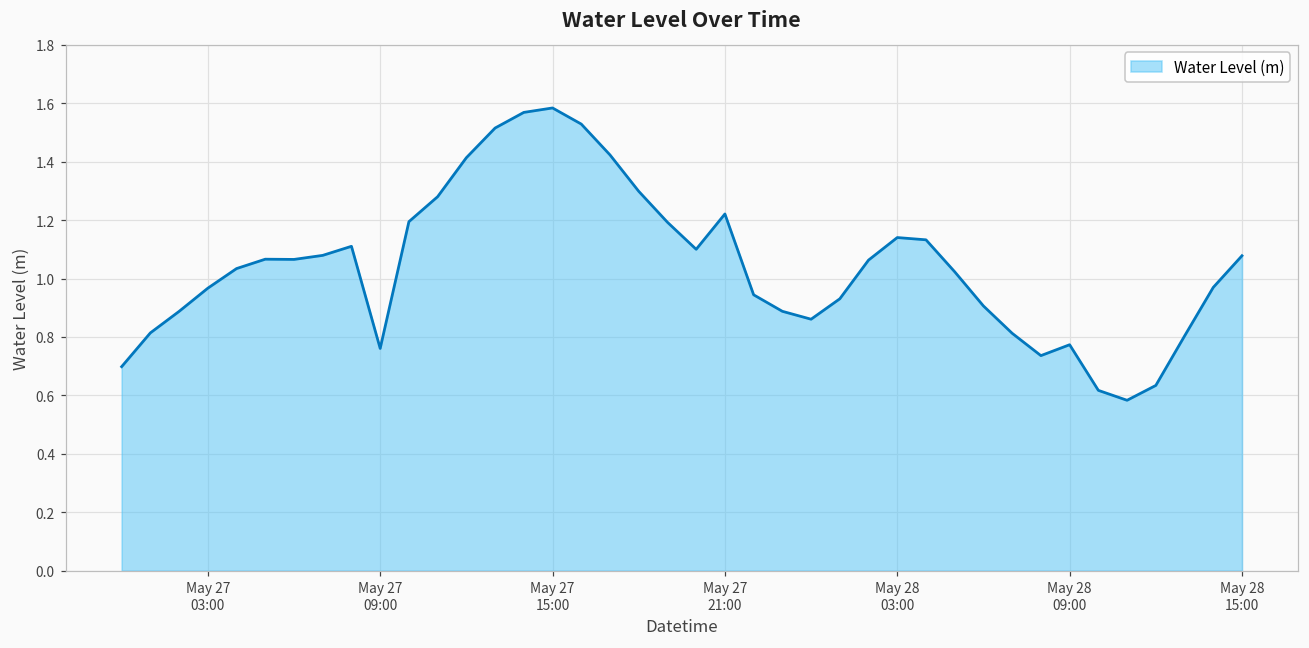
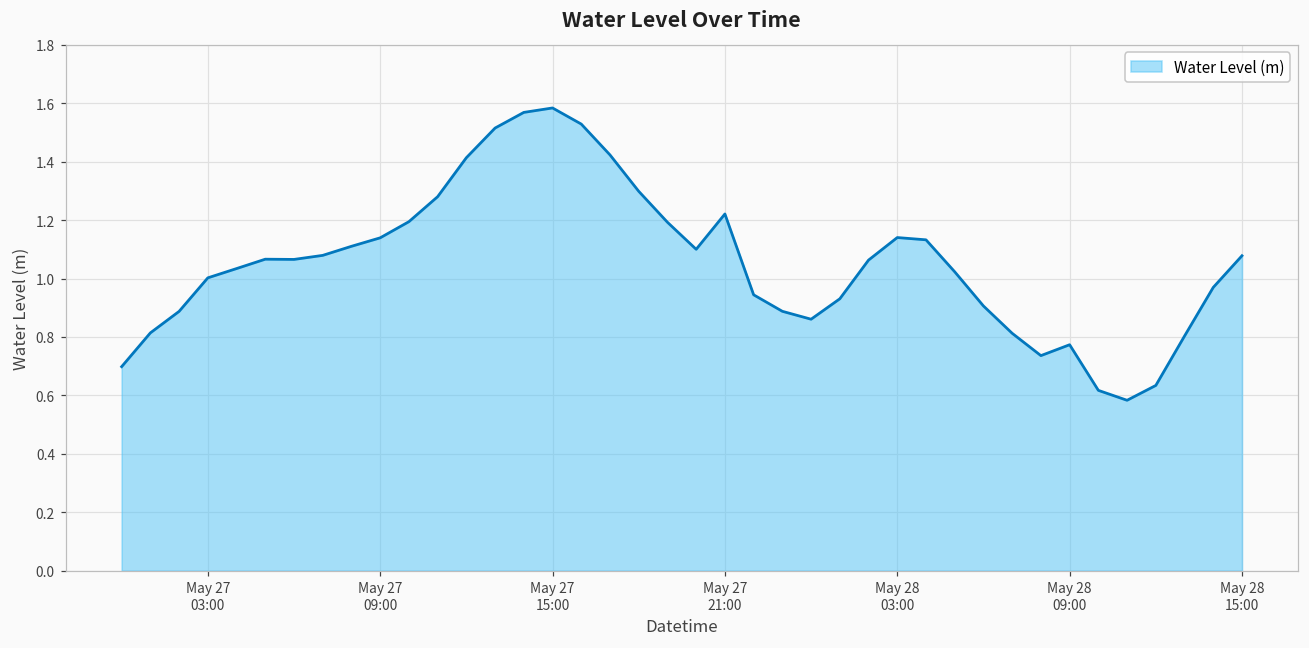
May 27 03:00: 0.97 -> 1.00
May 27 09:00: 0.76 -> 1.14
